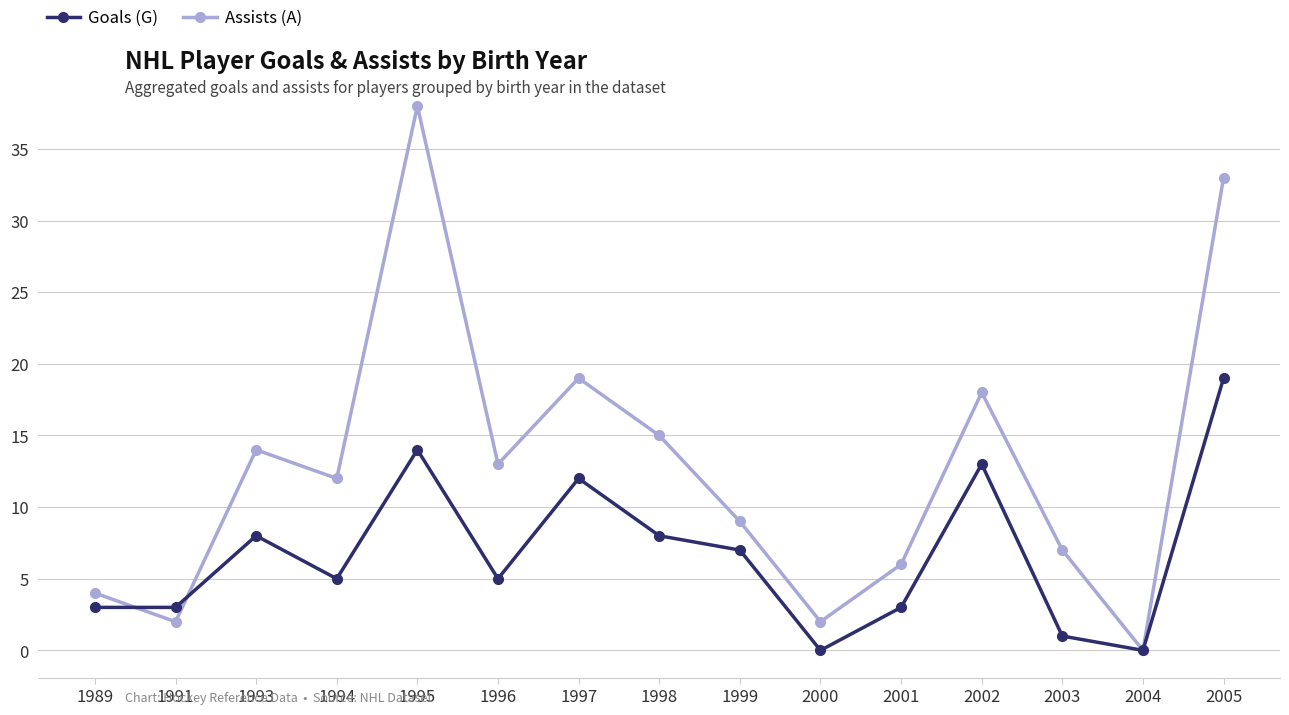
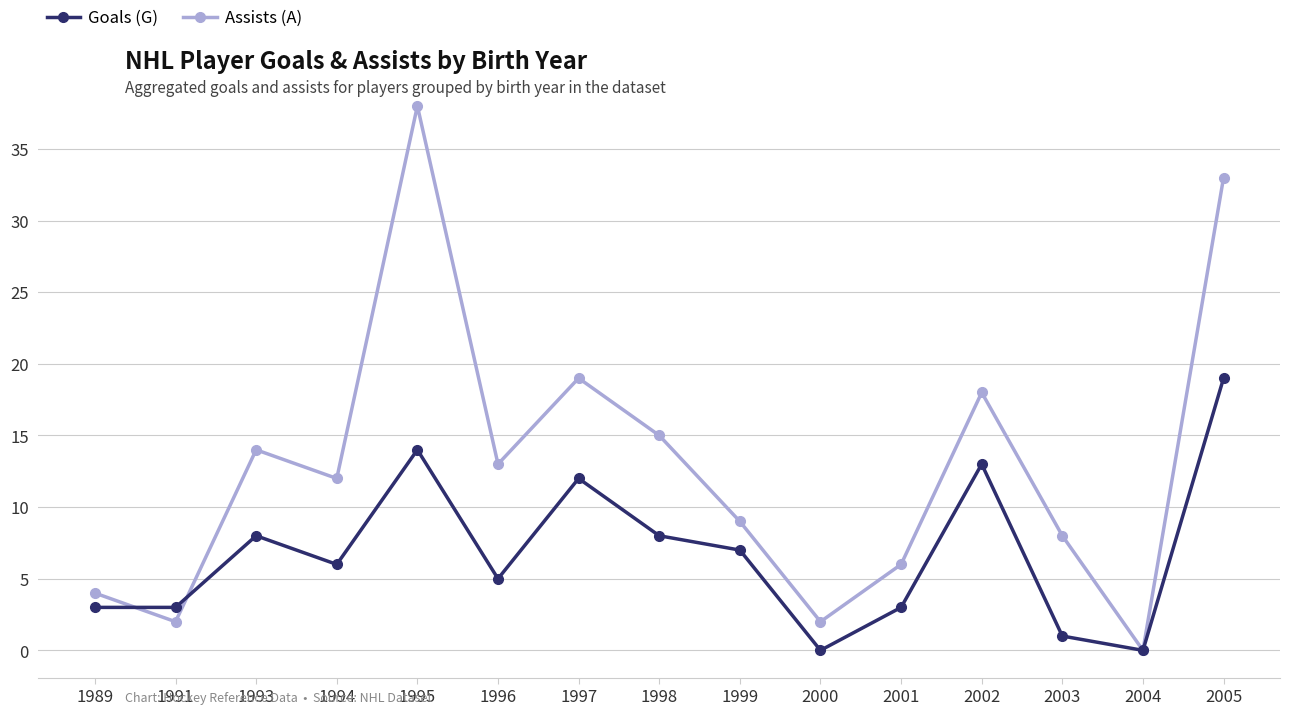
Goals (G), 1994: 5 -> 6
Assists (A), 2003: 7 -> 8
